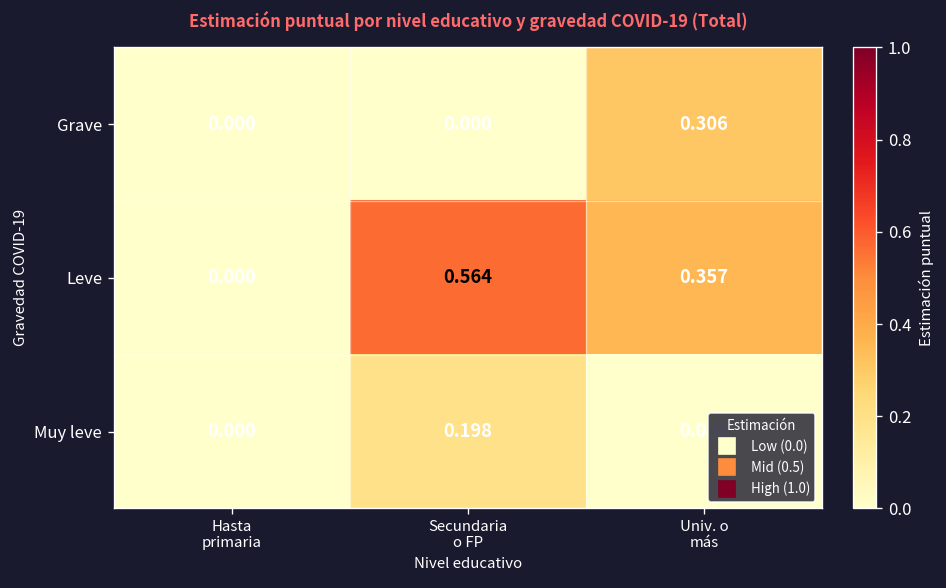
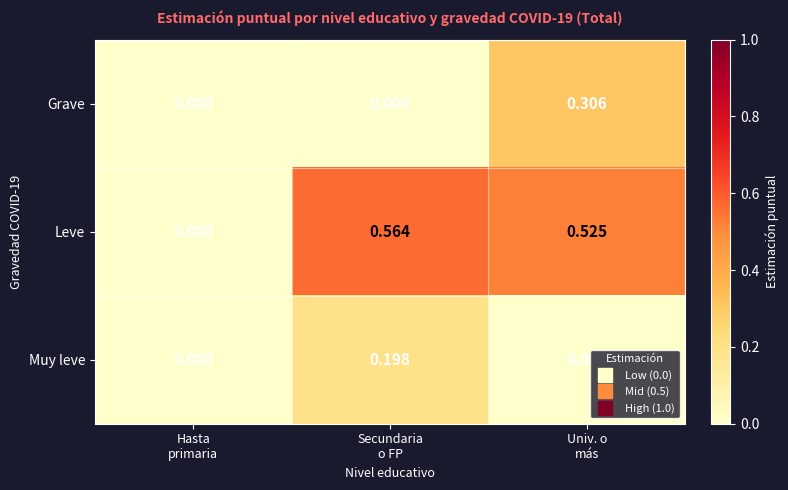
Leve, Univ. o más: 0.357 -> 0.525
